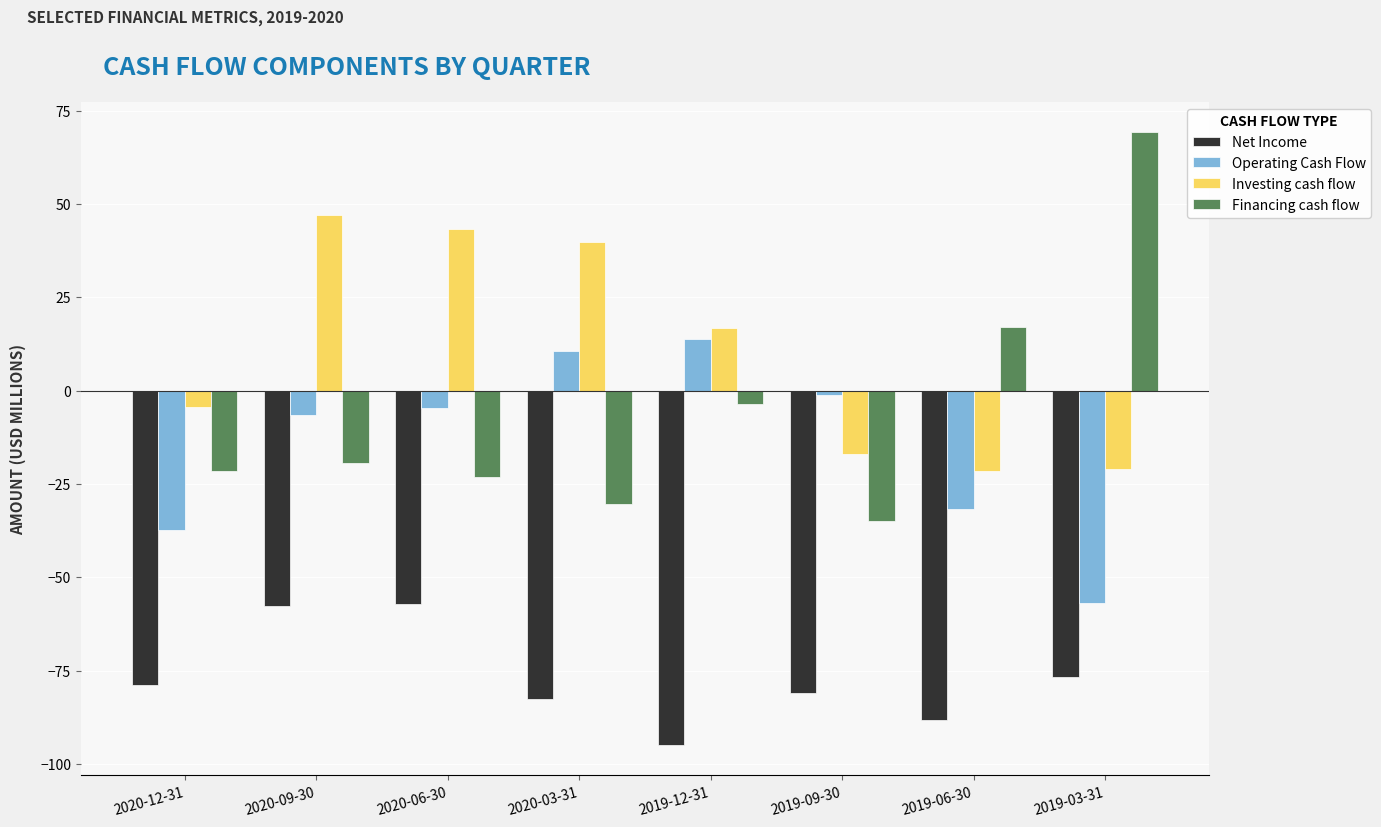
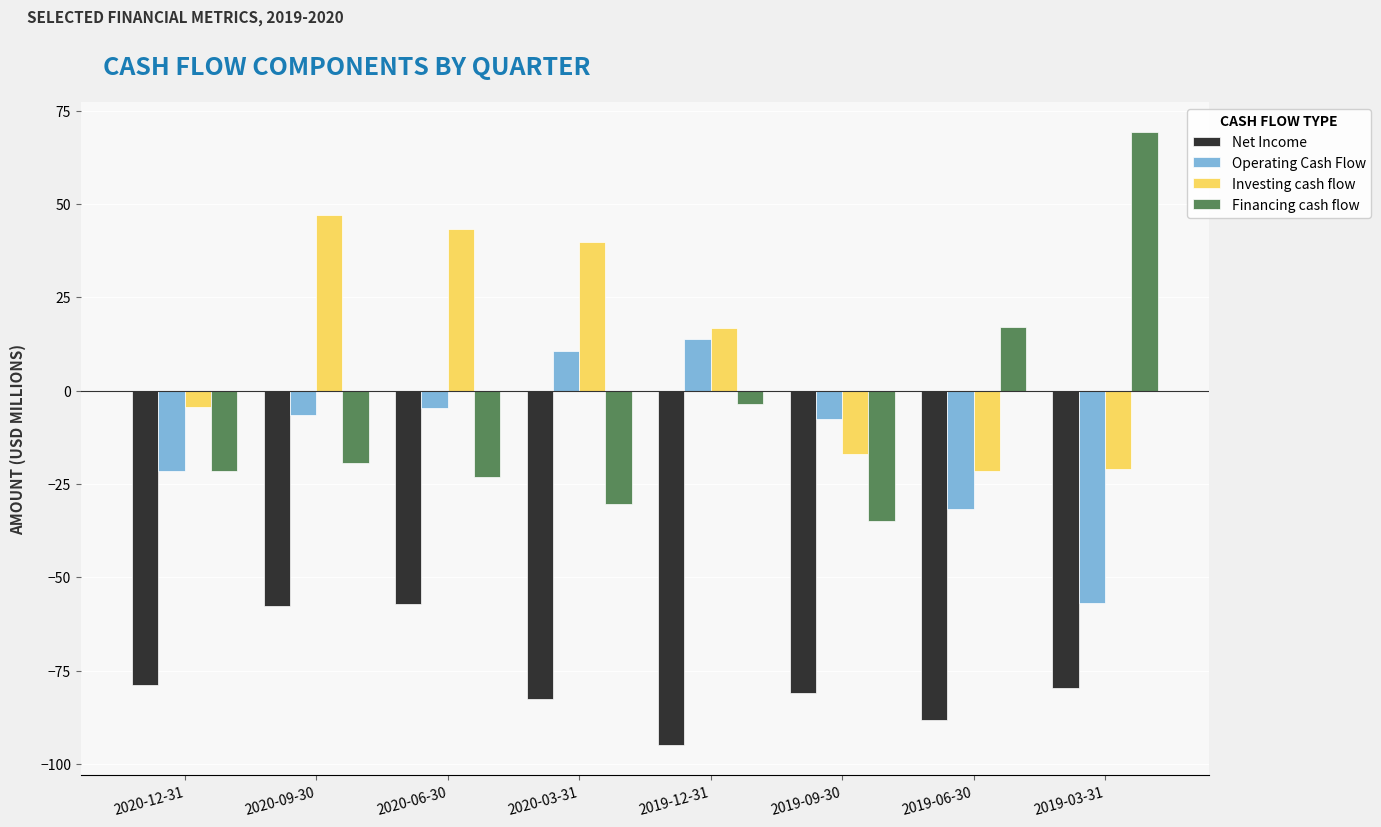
Operating Cash Flow, 2020-12-31: -37 -> -22
Operating Cash Flow, 2019-09-30: -1 -> -8
Net Income, 2019-03-31: -77 -> -80
